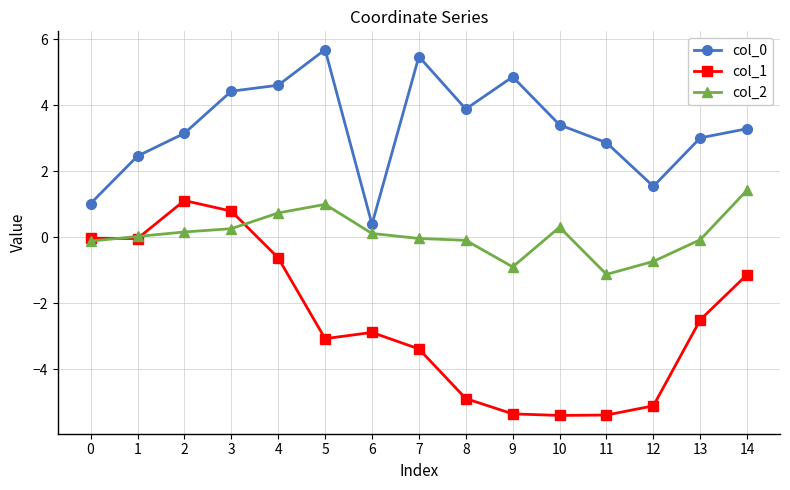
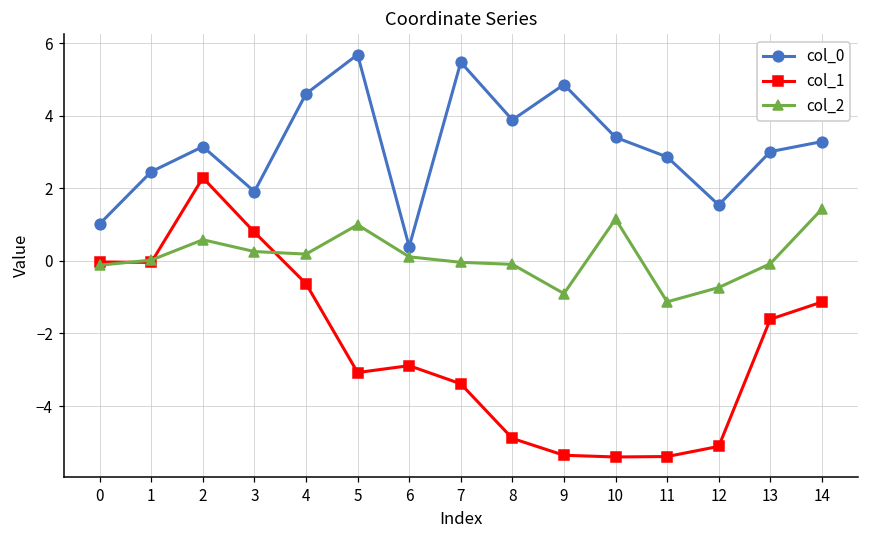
col_1, 2: 1.1 -> 2.3
col_2, 2: 0.2 -> 0.6
col_0, 3: 4.4 -> 1.9
col_2, 4: 0.7 -> 0.2
col_2, 10: 0.3 -> 1.2
col_1, 13: -2.5 -> -1.6
